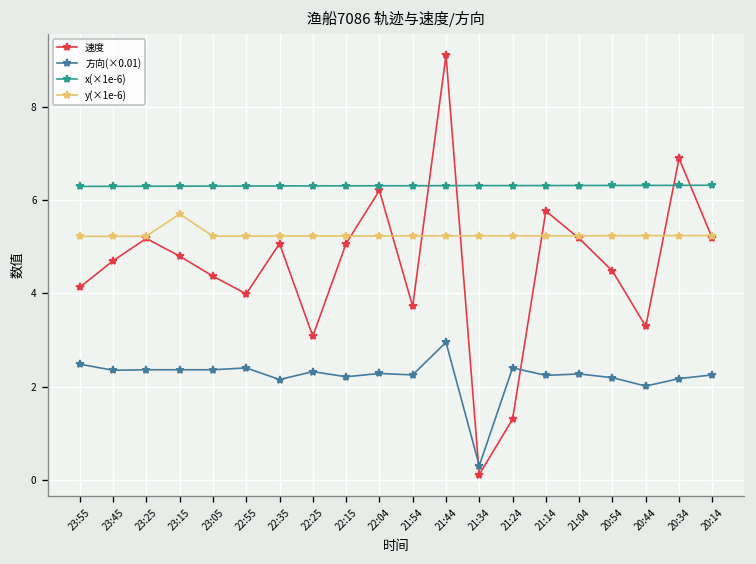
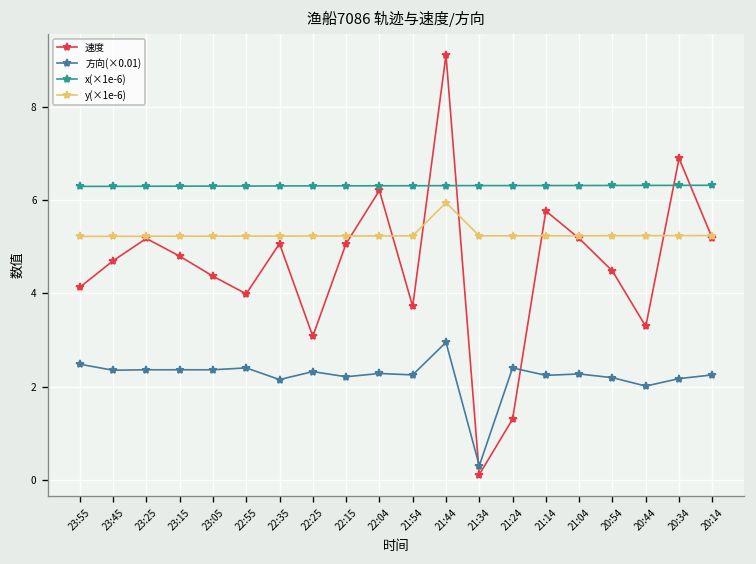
y(×1e-6), 23:15: 5.7 -> 5.2
y(×1e-6), 21:44: 5.2 -> 6.0
